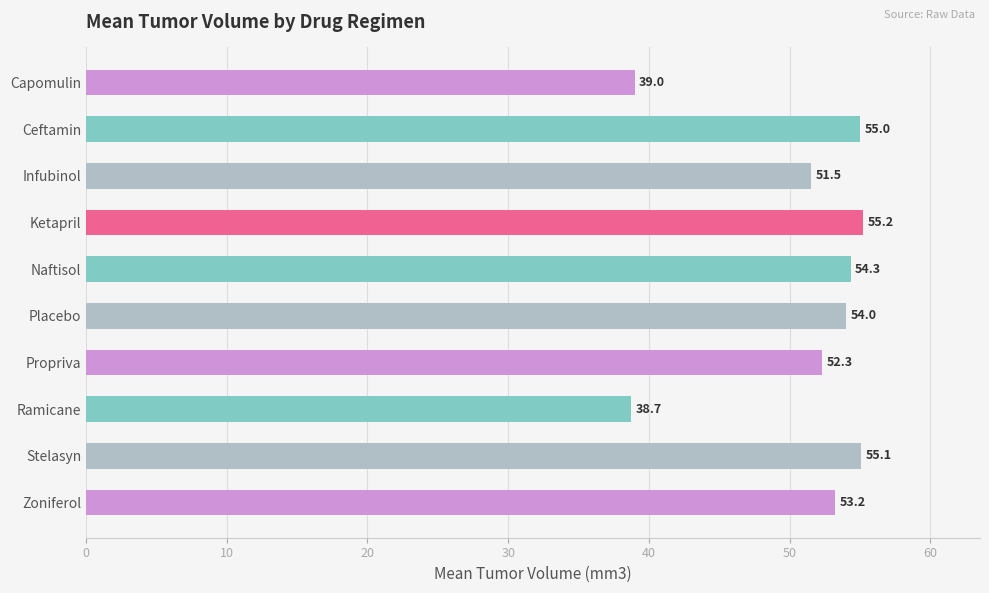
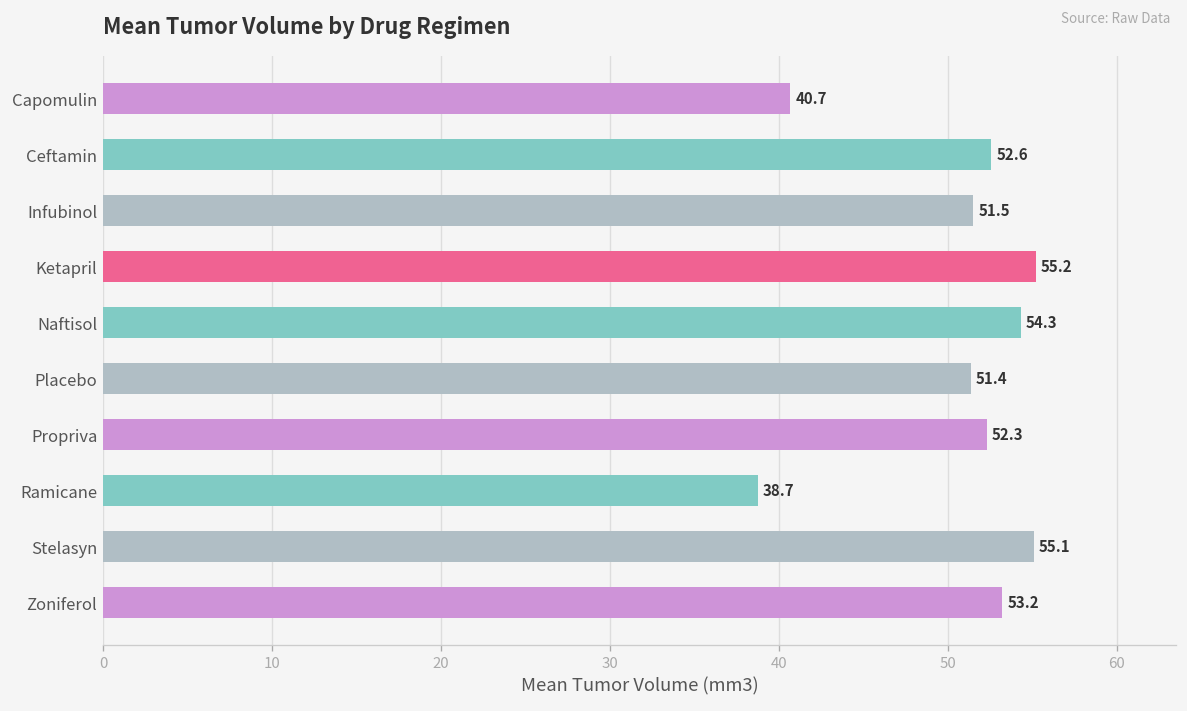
Capomulin: 39.0 -> 40.7
Ceftamin: 55.0 -> 52.6
Placebo: 54.0 -> 51.4
